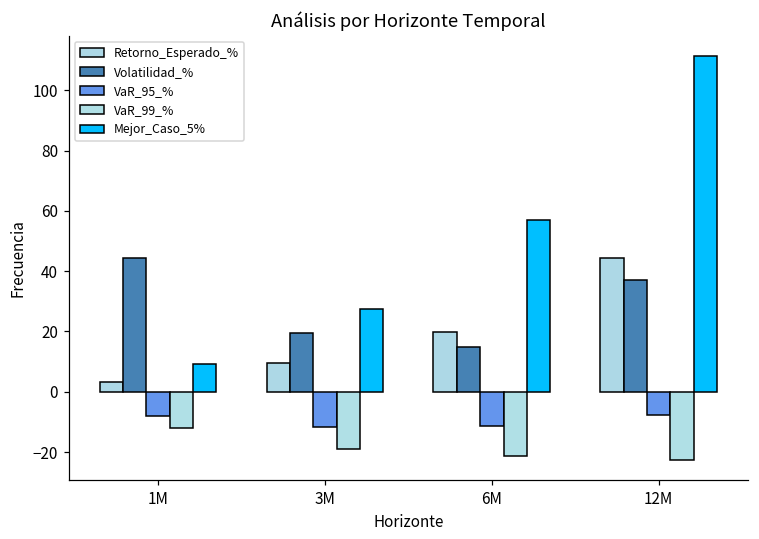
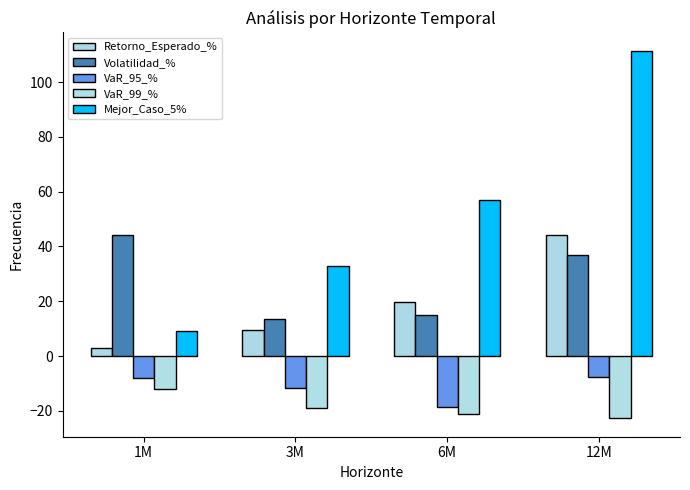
Volatilidad_%, 3M: 19 -> 14
Mejor_Caso_5%, 3M: 28 -> 33
VaR_95_%, 6M: -11 -> -18
